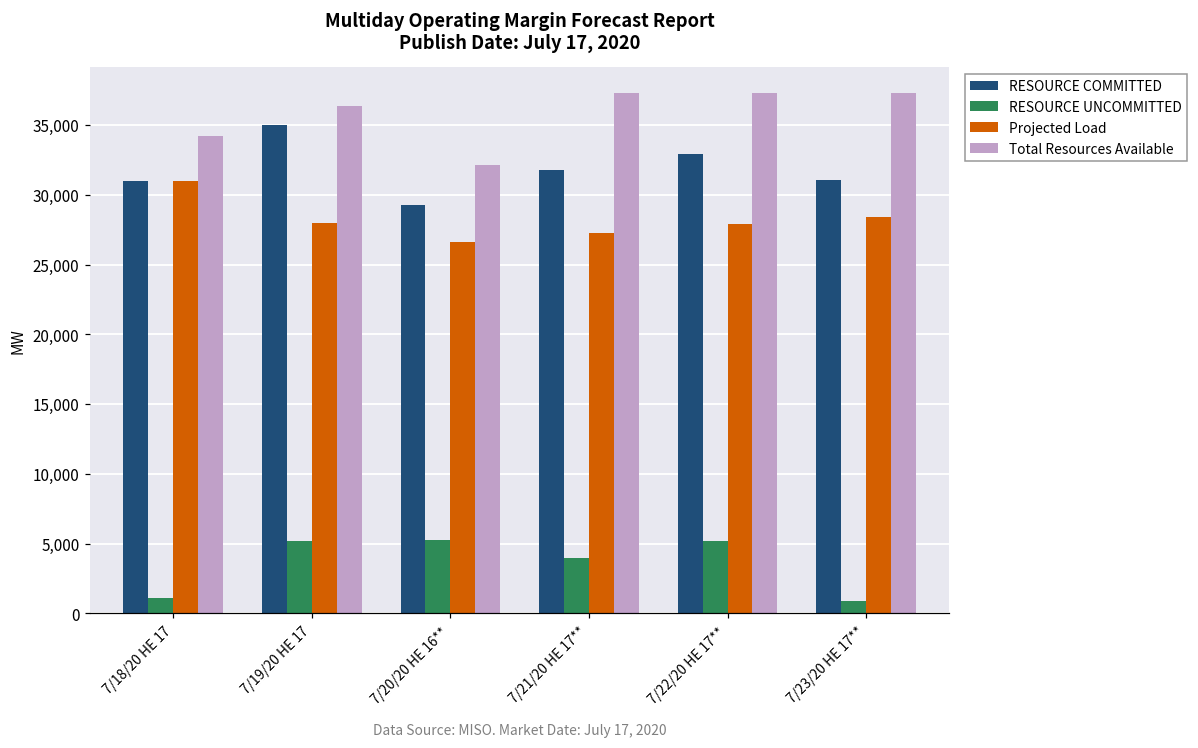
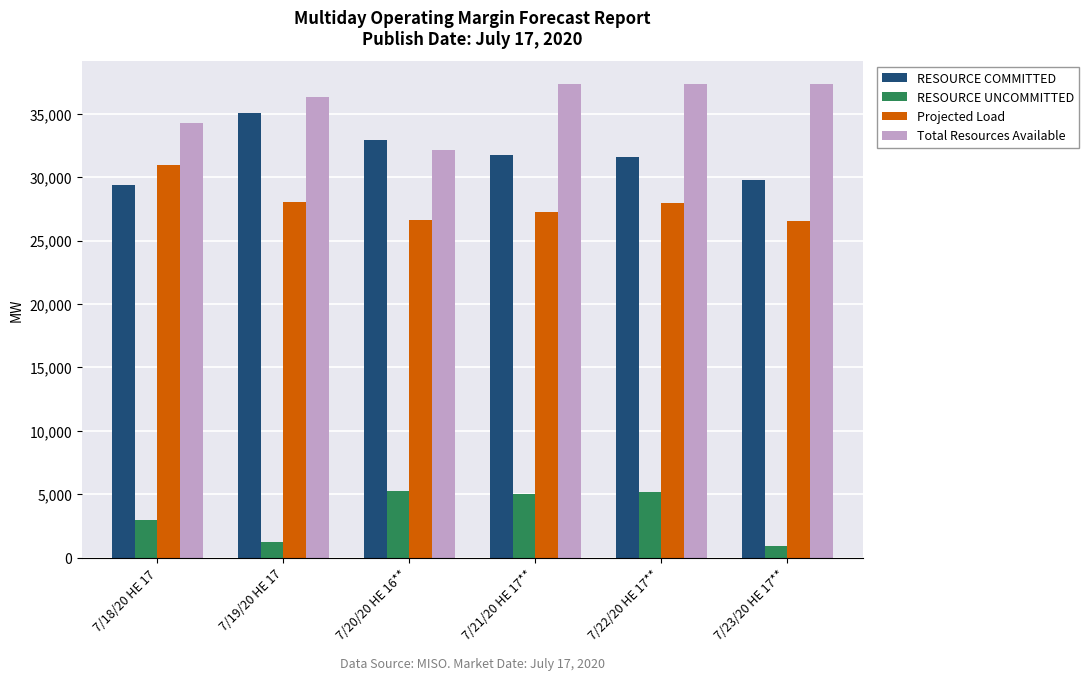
RESOURCE COMMITTED, 7/18/20 HE 17: 31,000 -> 29,400
RESOURCE UNCOMMITTED, 7/18/20 HE 17: 1,100 -> 3,000
RESOURCE UNCOMMITTED, 7/19/20 HE 17: 5,200 -> 1,300
RESOURCE COMMITTED, 7/20/20 HE 16**: 29,300 -> 32,900
RESOURCE UNCOMMITTED, 7/21/20 HE 17**: 4,000 -> 5,000
RESOURCE COMMITTED, 7/22/20 HE 17**: 32,900 -> 31,600
RESOURCE COMMITTED, 7/23/20 HE 17**: 31,100 -> 29,800
Projected Load, 7/23/20 HE 17**: 28,400 -> 26,600
